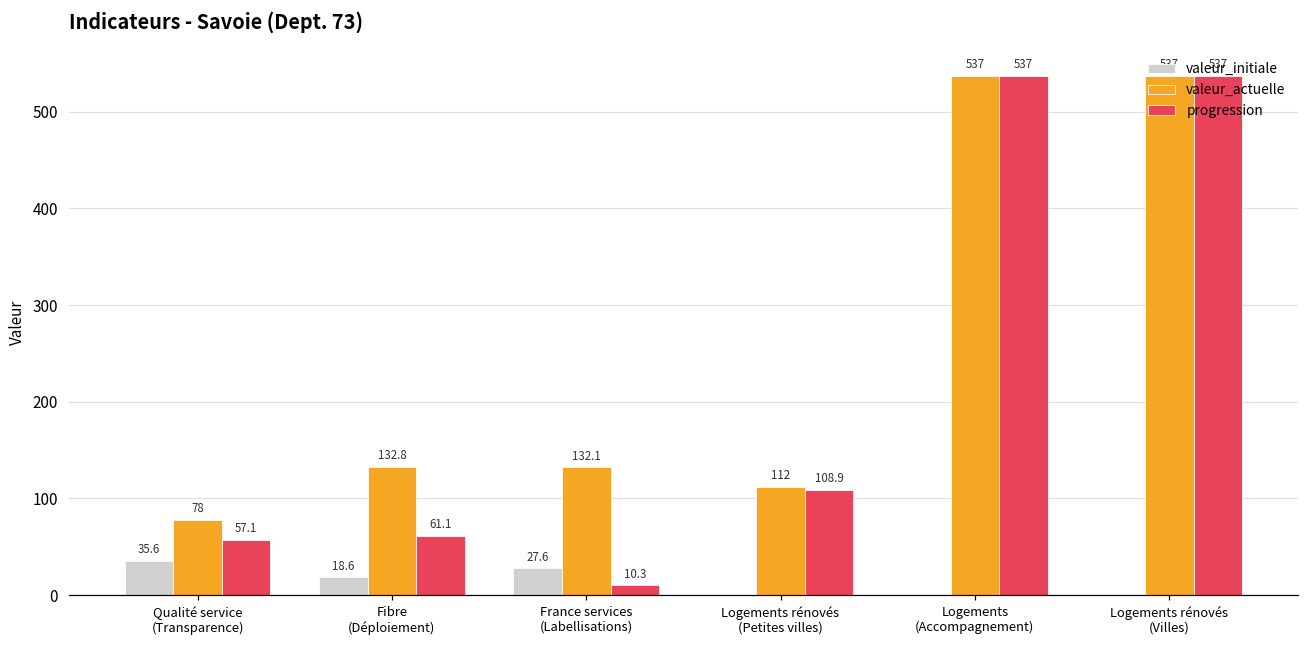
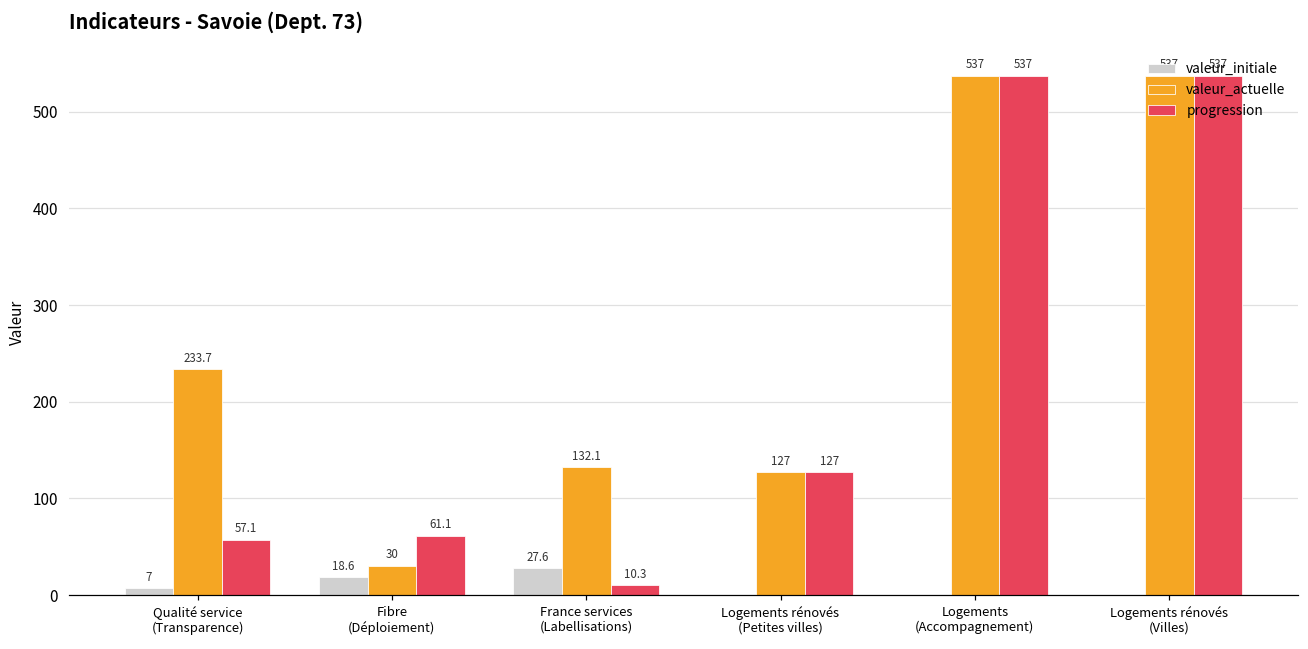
valeur_initiale, Qualité service (Transparence): 35.6 -> 7
valeur_actuelle, Qualité service (Transparence): 78 -> 233.7
valeur_actuelle, Fibre (Déploiement): 132.8 -> 30
valeur_actuelle, Logements rénovés (Petites villes): 112 -> 127
progression, Logements rénovés (Petites villes): 108.9 -> 127
